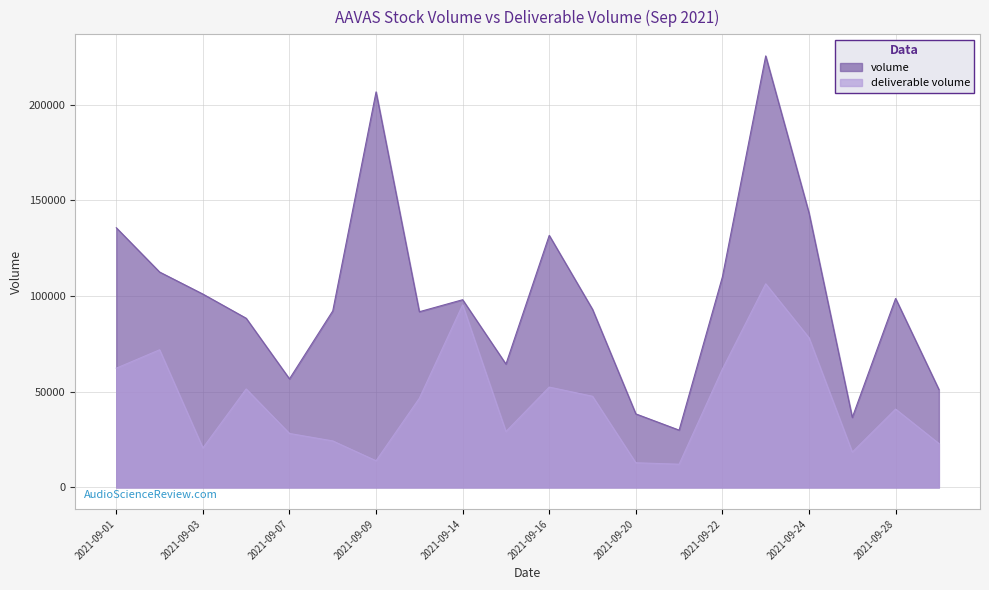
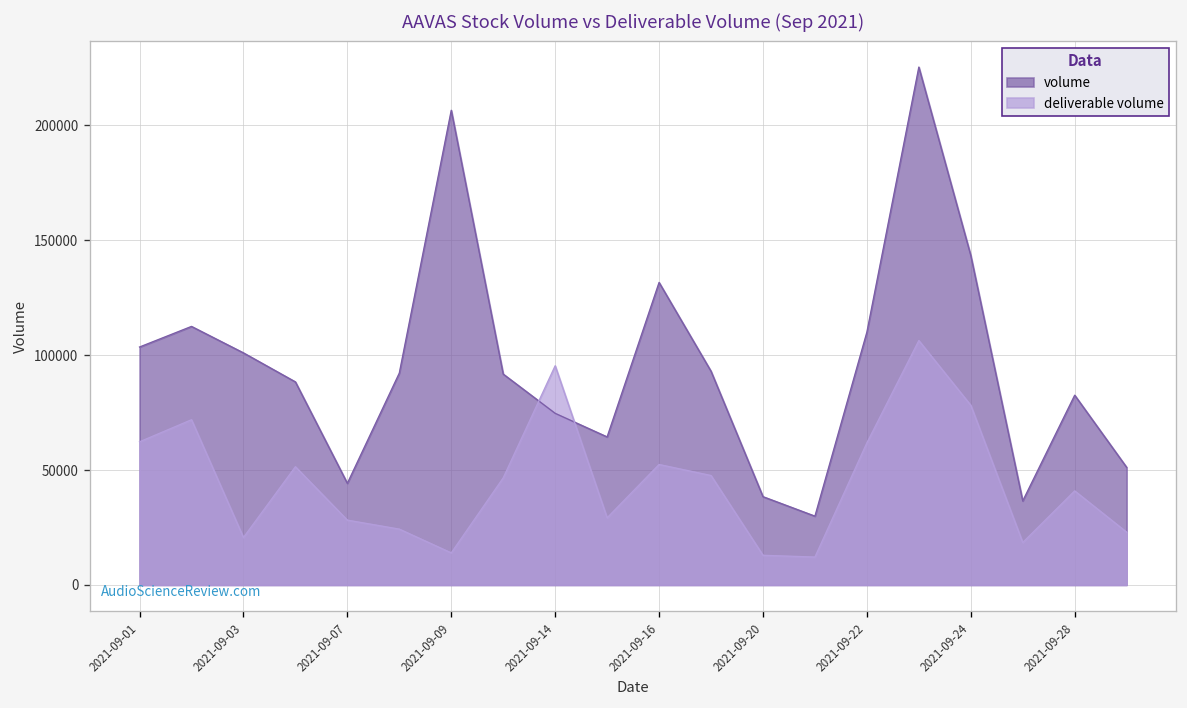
volume, 2021-09-01: 136000 -> 104000
volume, 2021-09-07: 57000 -> 44000
volume, 2021-09-14: 98000 -> 75000
volume, 2021-09-28: 99000 -> 83000
